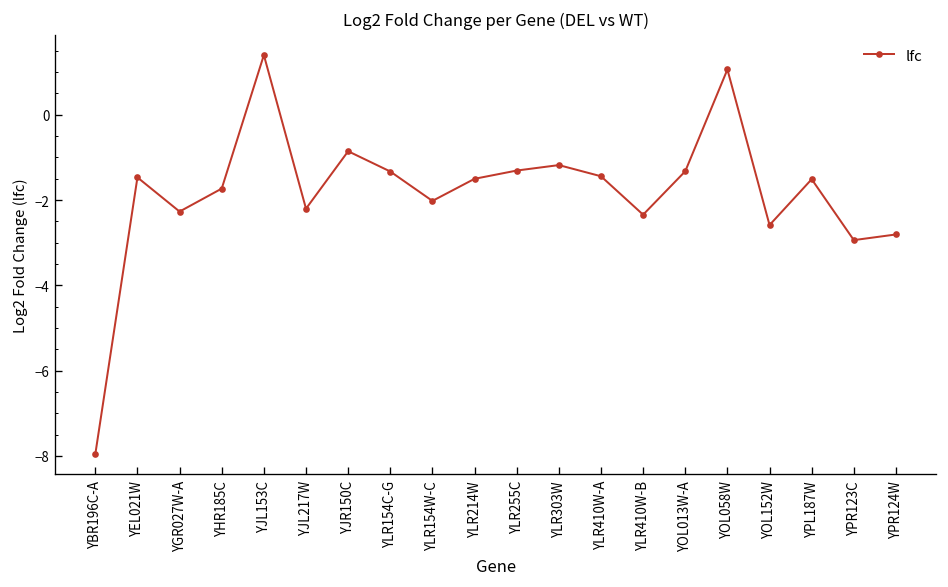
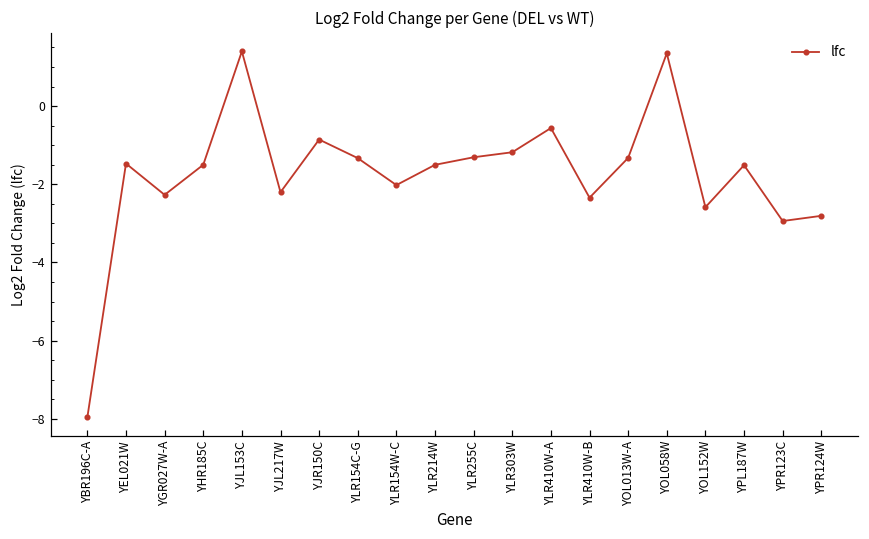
YHR185C: -1.7 -> -1.5
YLR410W-A: -1.4 -> -0.6
YOL058W: 1.1 -> 1.3
